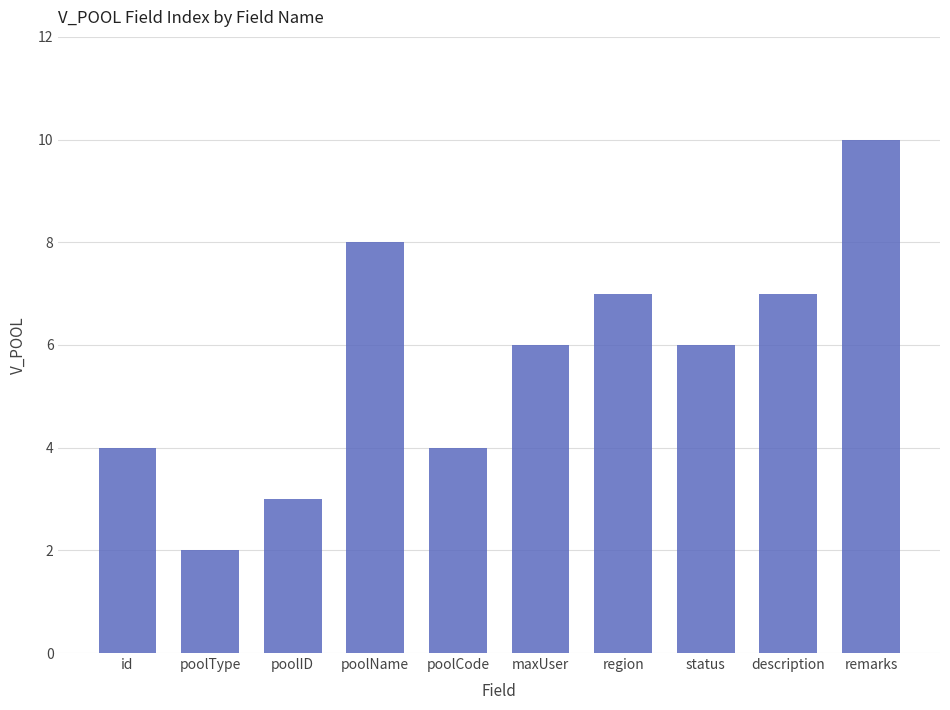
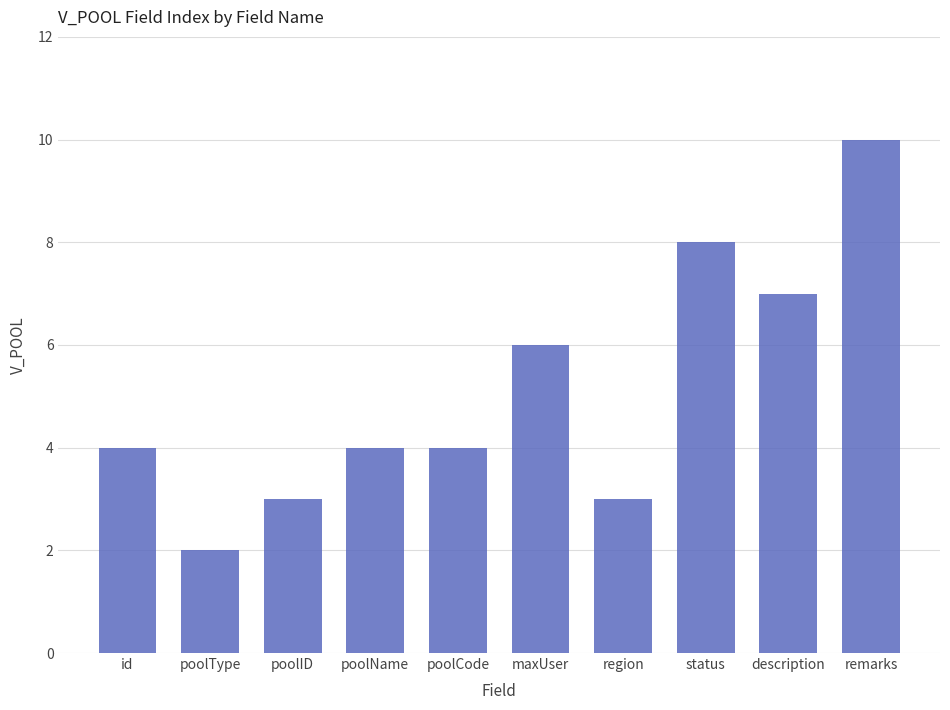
poolName: 8 -> 4
region: 7 -> 3
status: 6 -> 8
